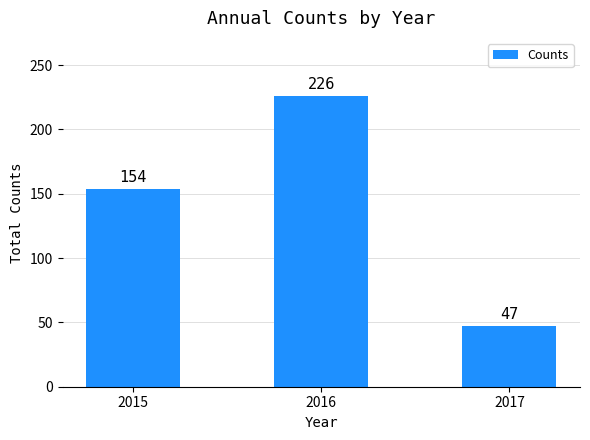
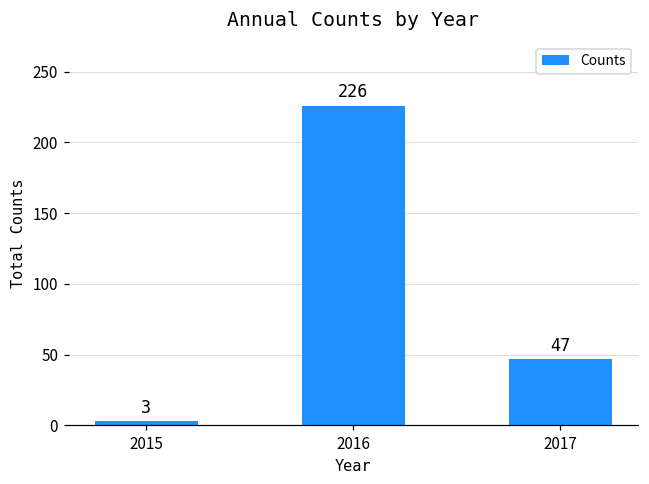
2015: 154 -> 3
